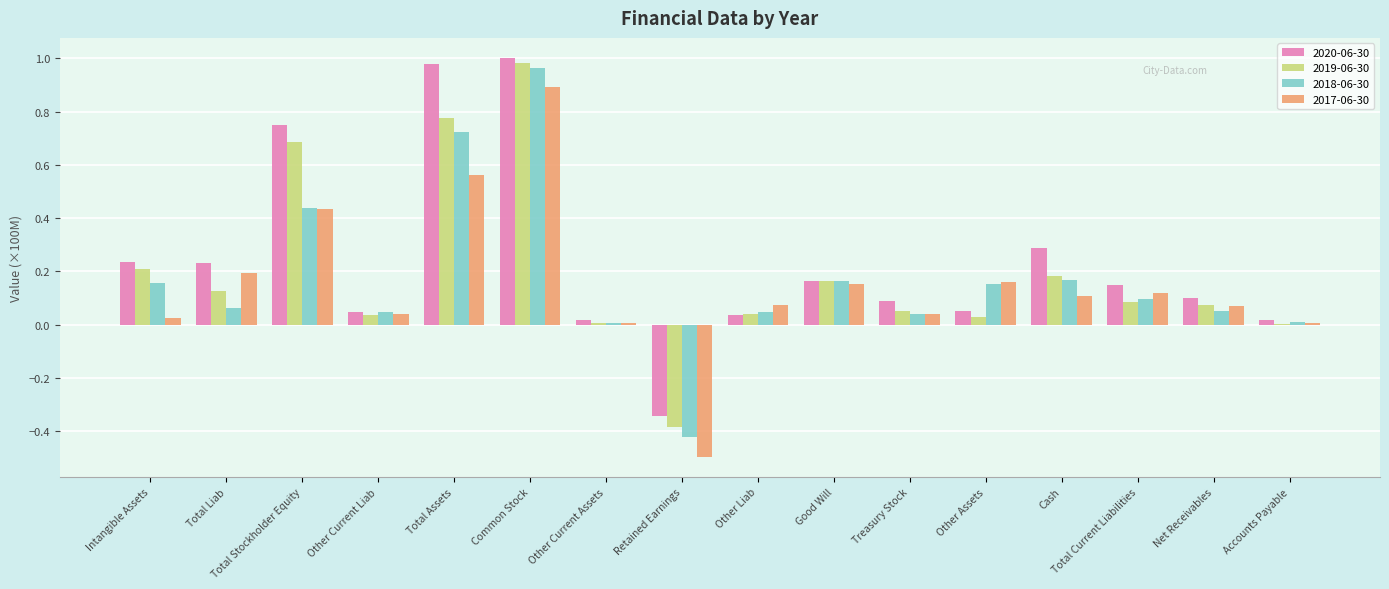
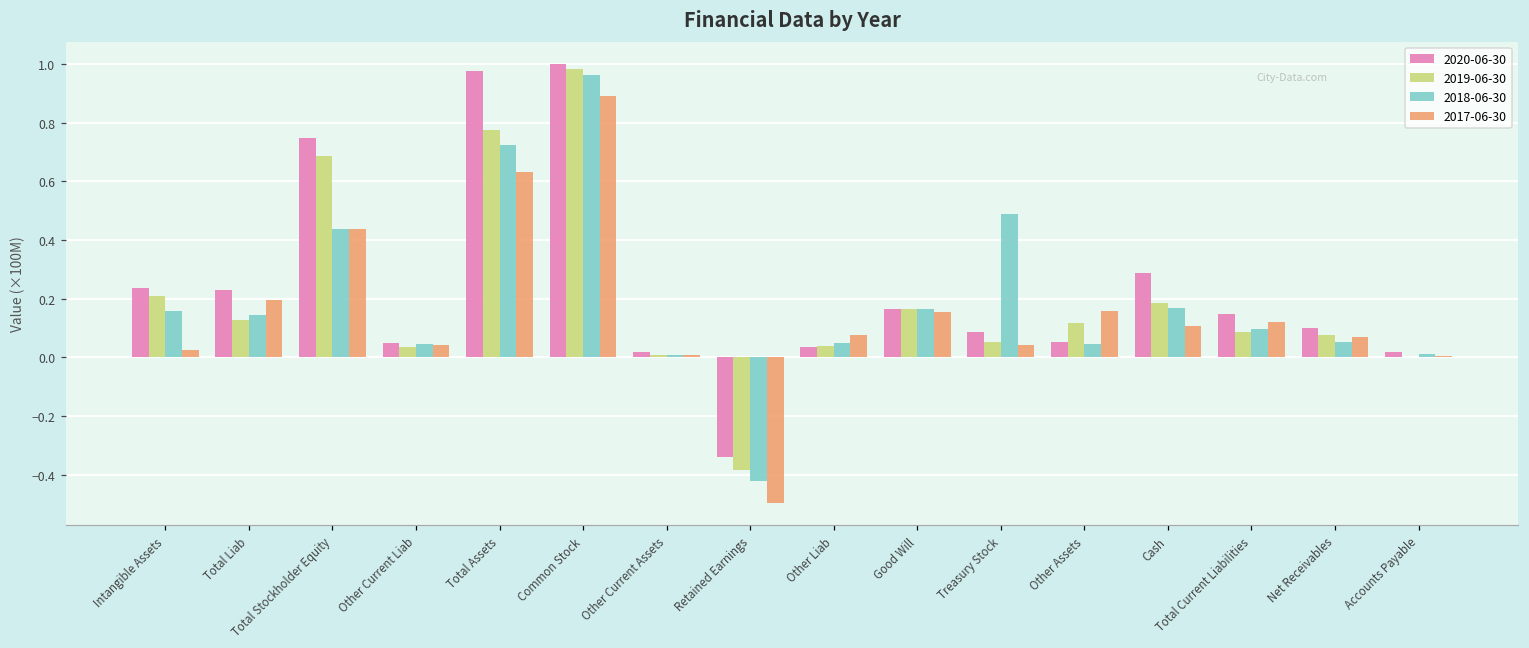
2018-06-30, Total Liab: 0.06 -> 0.15
2017-06-30, Total Assets: 0.56 -> 0.63
2018-06-30, Treasury Stock: 0.04 -> 0.49
2019-06-30, Other Assets: 0.03 -> 0.12
2018-06-30, Other Assets: 0.15 -> 0.05
